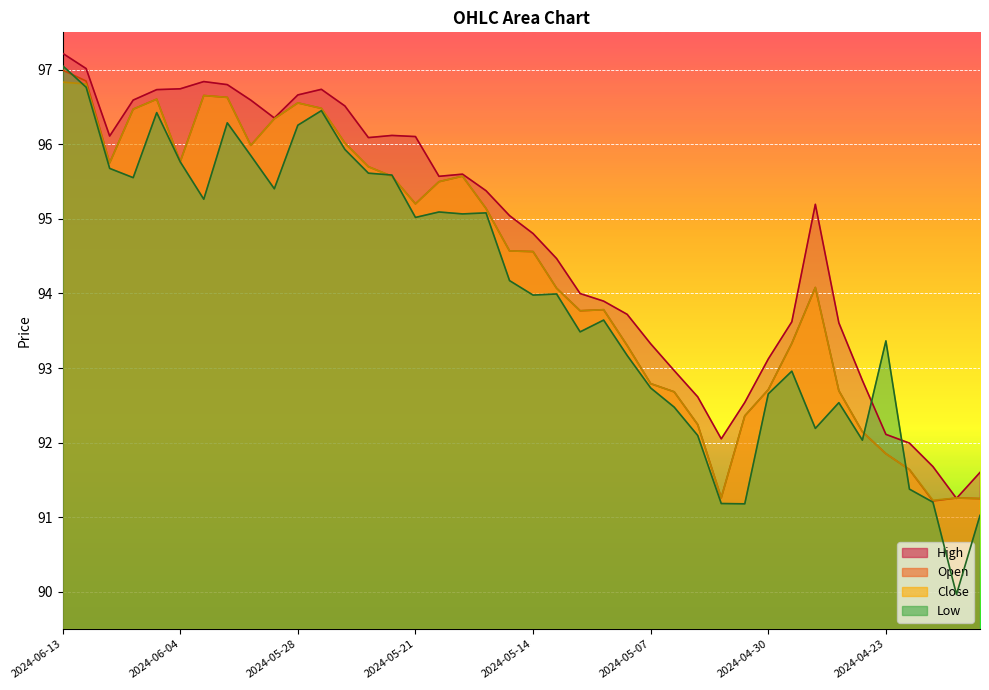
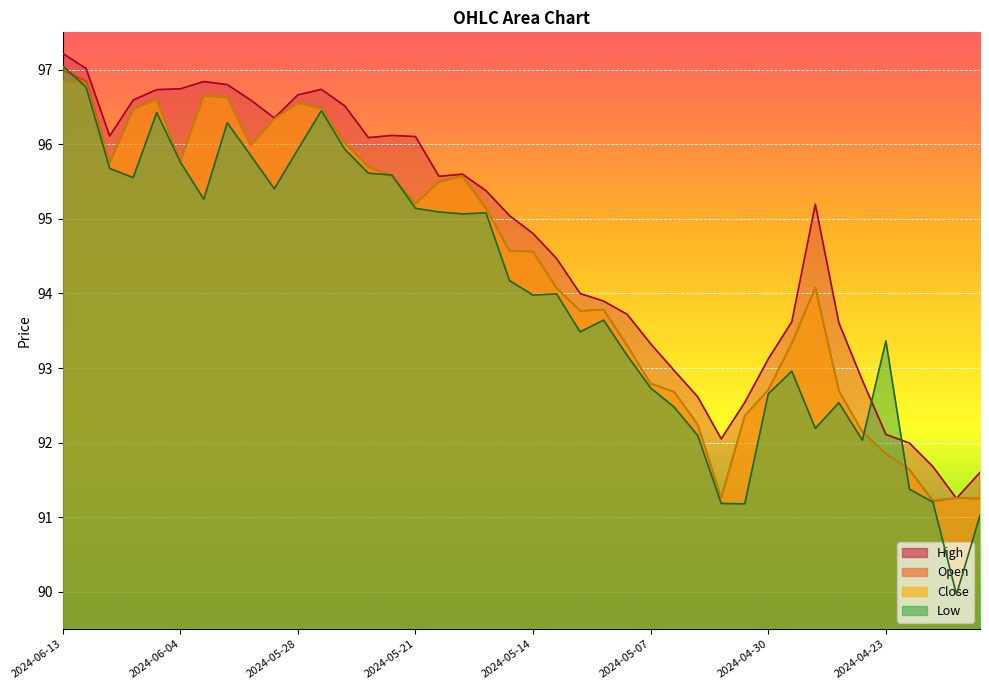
Low, 2024-05-28: 96.3 -> 95.9
Low, 2024-05-21: 95.0 -> 95.1
